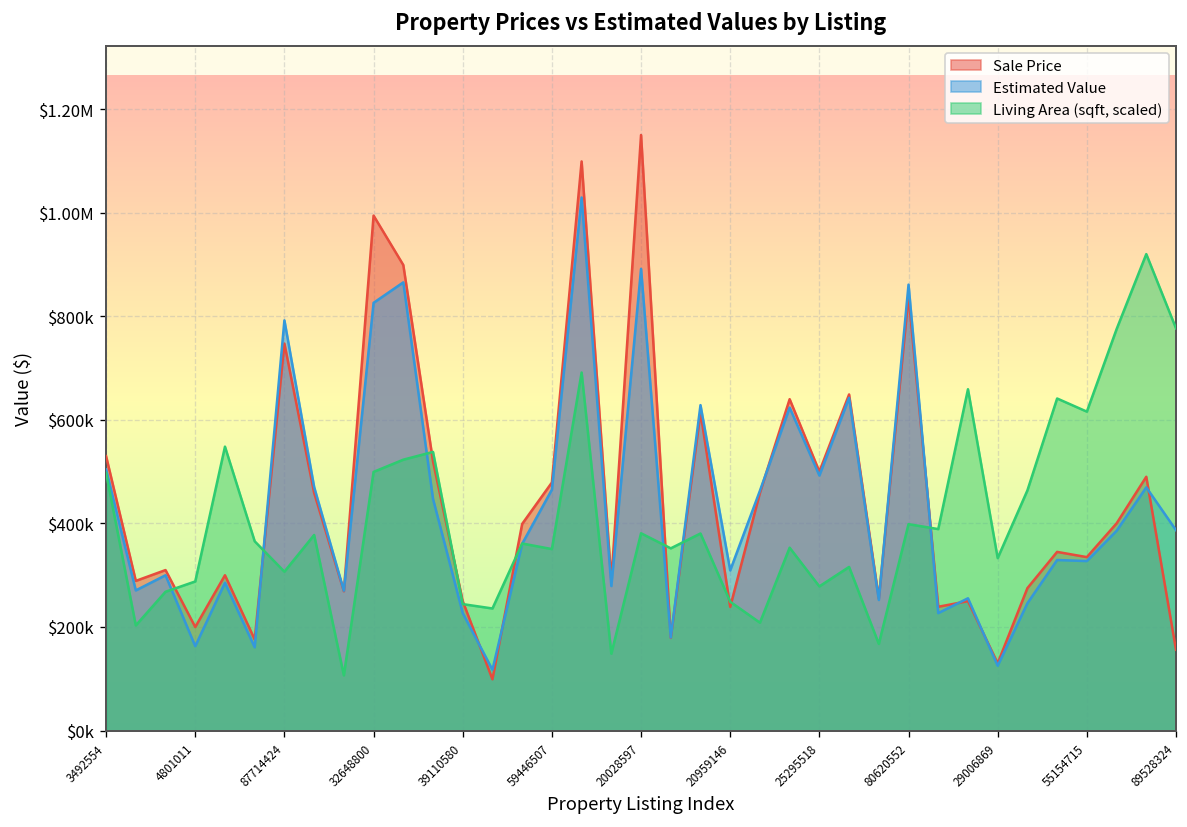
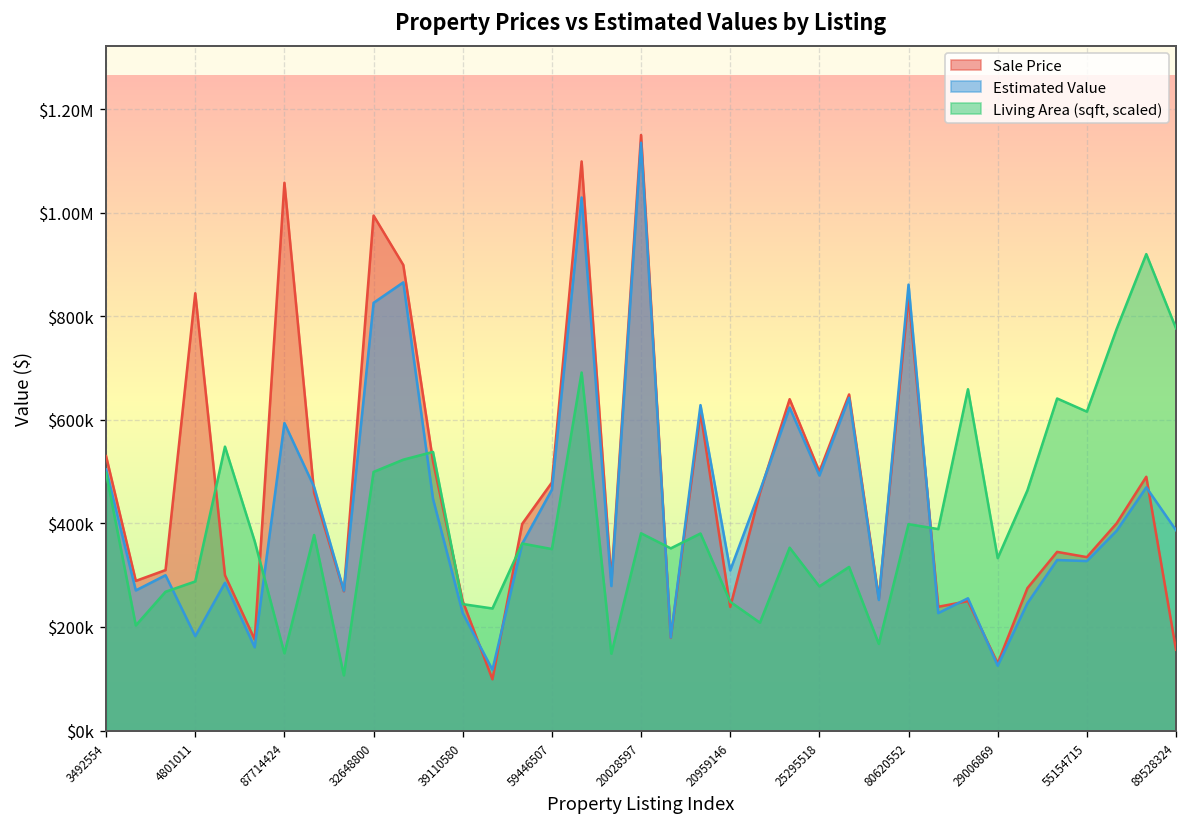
Sale Price, 4801011: $200000 -> $840000
Estimated Value, 4801011: $160000 -> $180000
Sale Price, 87714424: $750000 -> $1060000
Estimated Value, 87714424: $790000 -> $590000
Living Area (sqft, scaled), 87714424: $310000 -> $150000
Estimated Value, 20028597: $890000 -> $1140000
